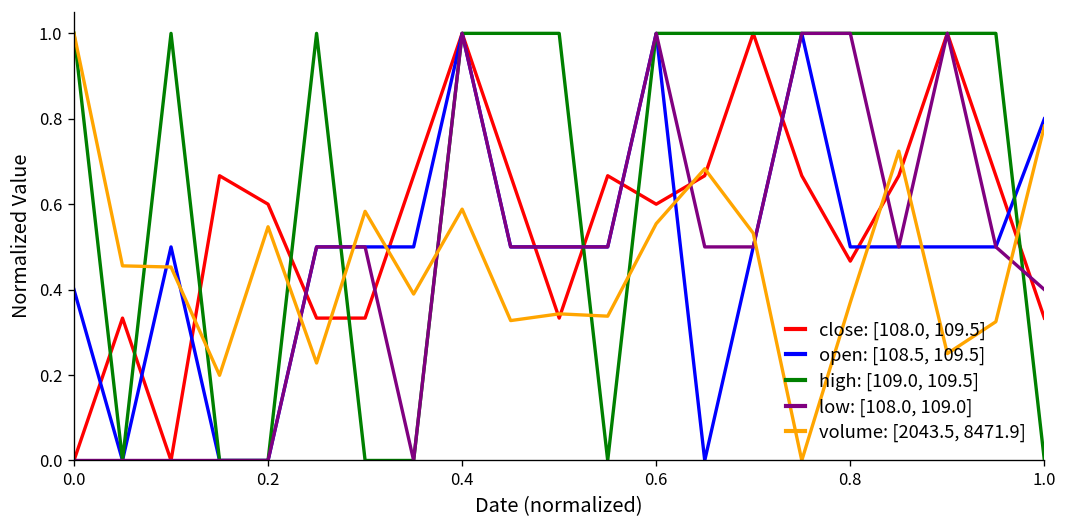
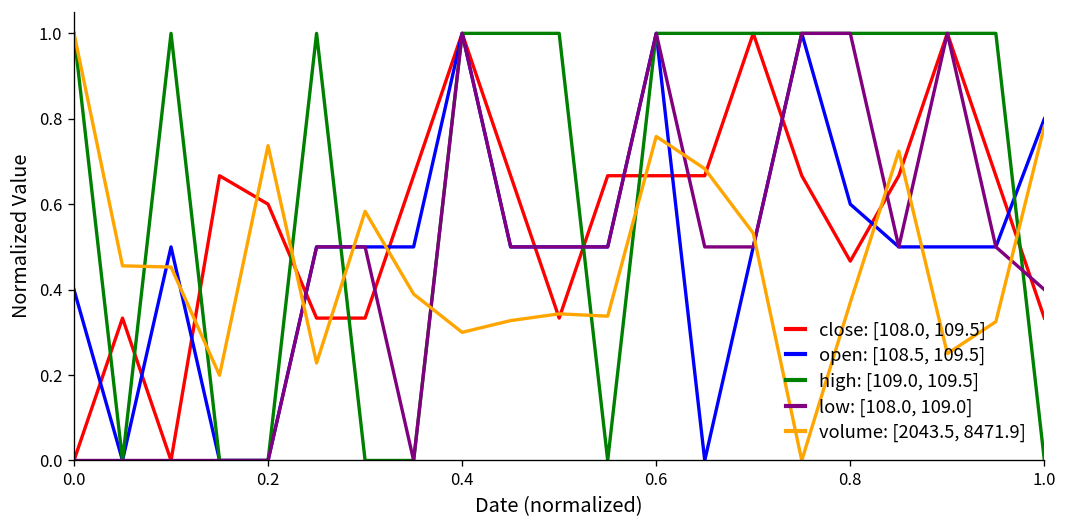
volume: [2043.5, 8471.9], 0.2: 0.55 -> 0.74
volume: [2043.5, 8471.9], 0.4: 0.59 -> 0.30
close: [108.0, 109.5], 0.6: 0.60 -> 0.67
volume: [2043.5, 8471.9], 0.6: 0.55 -> 0.76
open: [108.5, 109.5], 0.8: 0.50 -> 0.60
